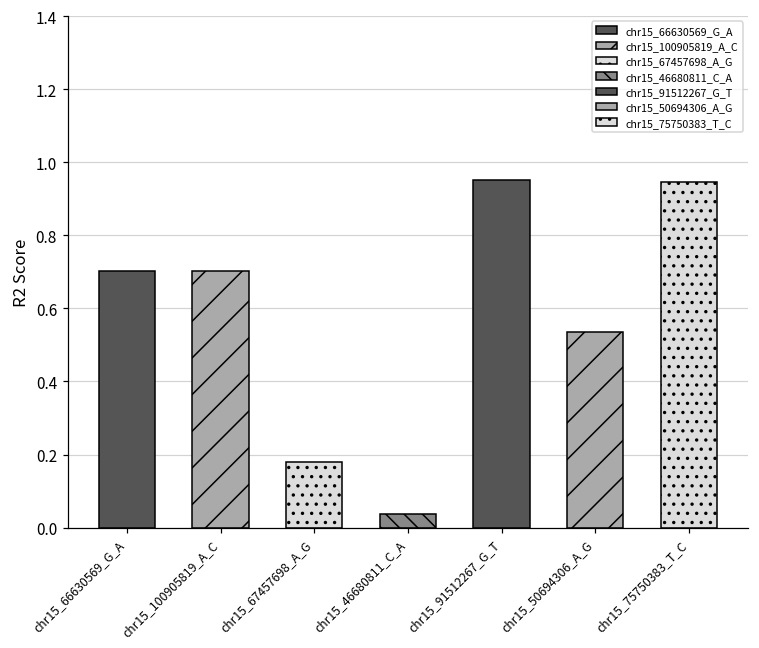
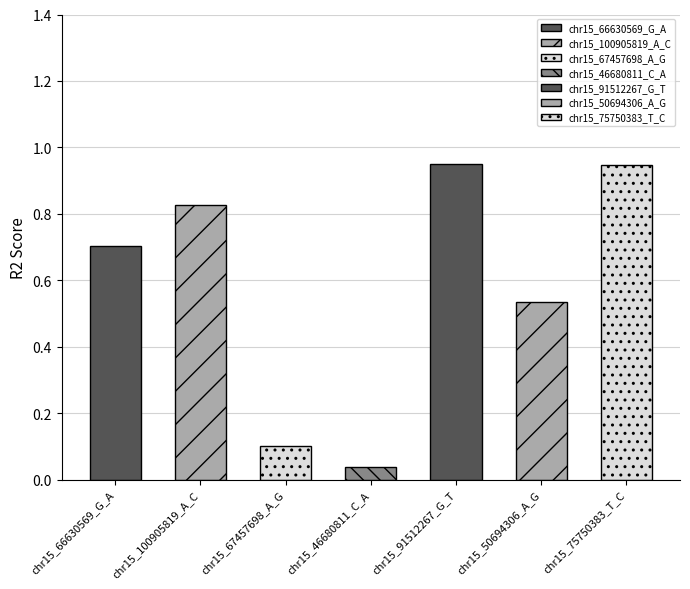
chr15_100905819_A_C: 0.70 -> 0.83
chr15_67457698_A_G: 0.18 -> 0.10
